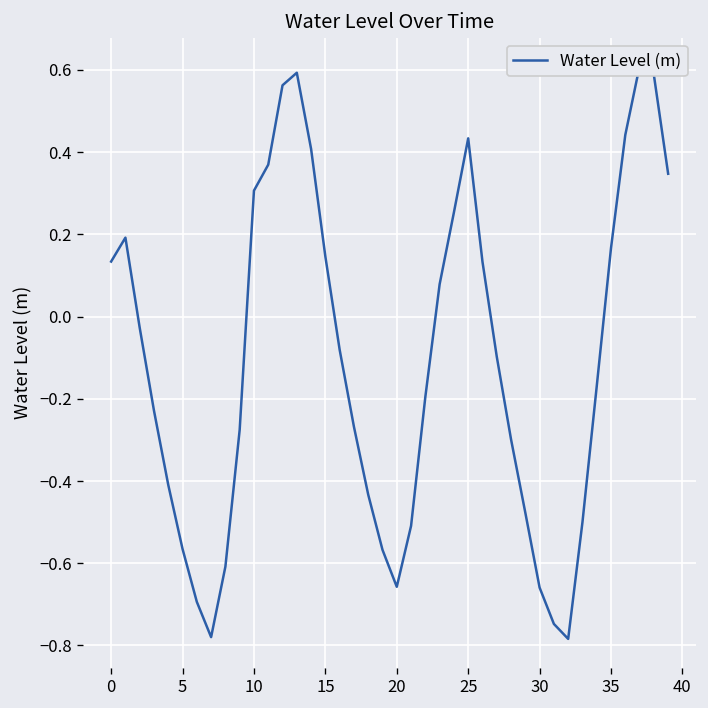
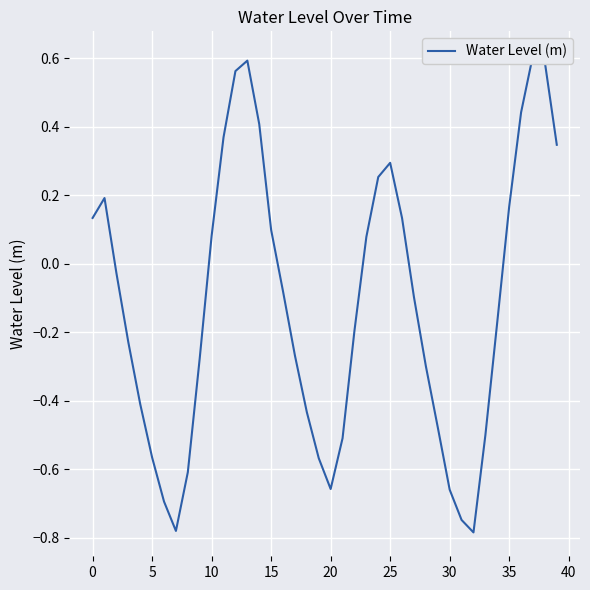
10: 0.31 -> 0.08
15: 0.15 -> 0.10
25: 0.43 -> 0.29
